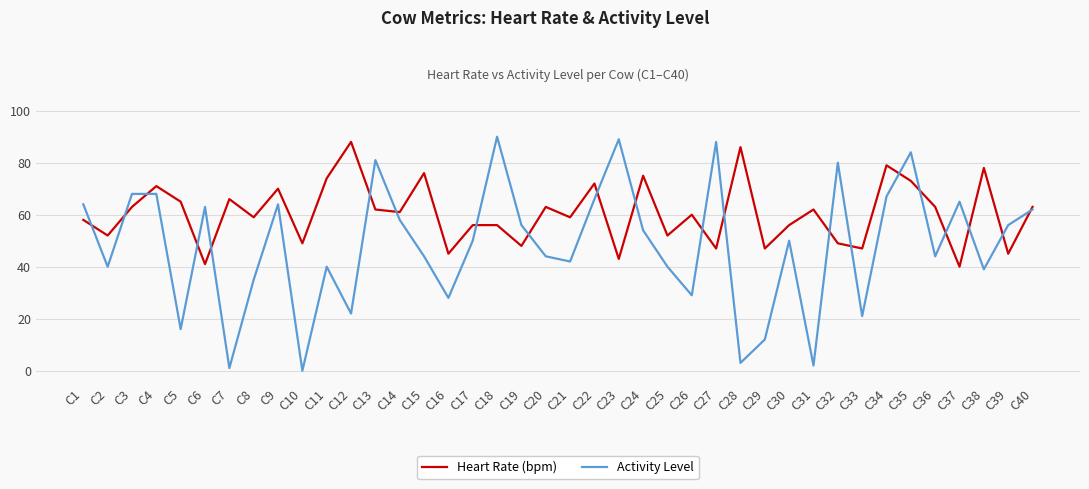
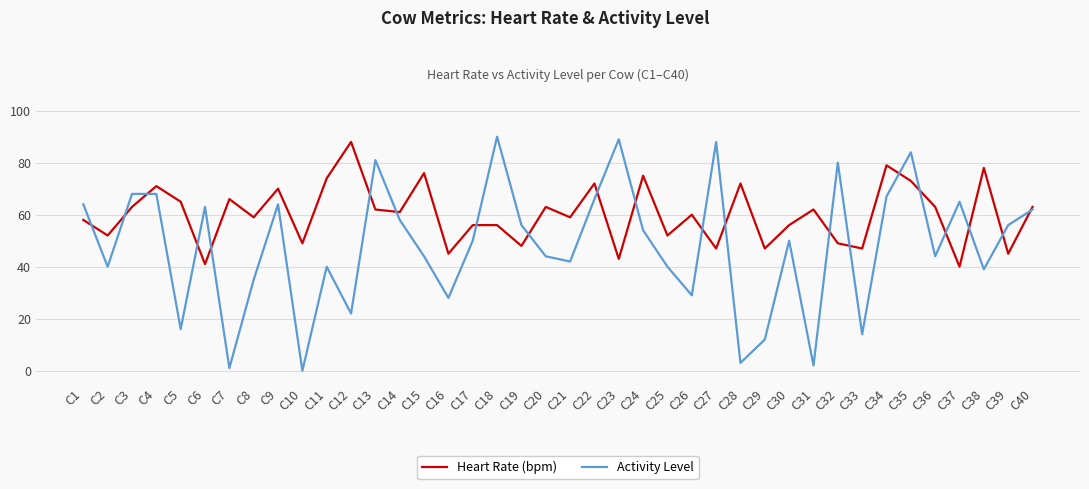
Heart Rate (bpm), C28: 86 -> 72
Activity Level, C33: 21 -> 14
